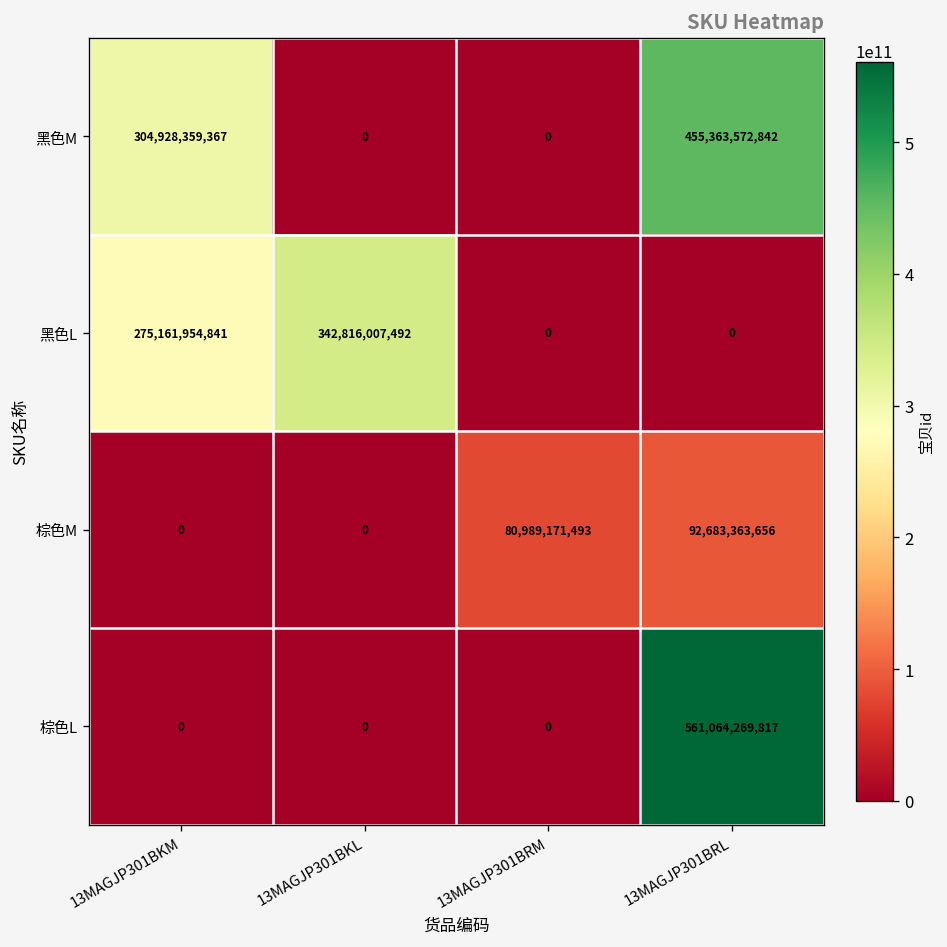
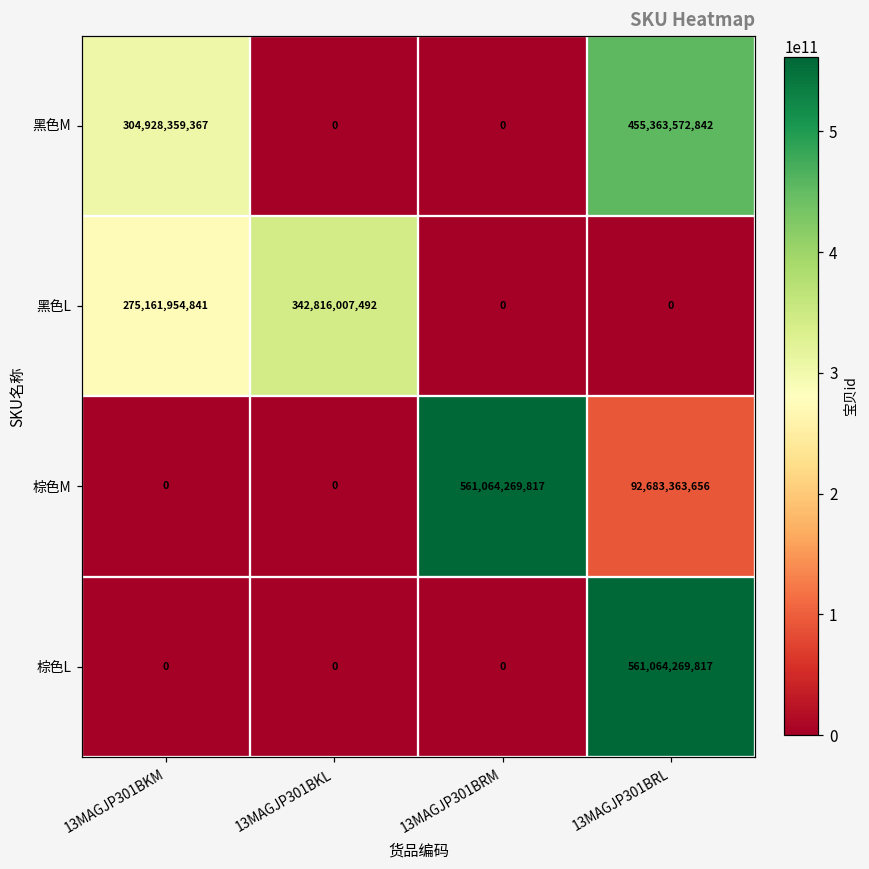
棕色M, 13MAGJP301BRM: 80,989,171,493 -> 561,064,269,817
